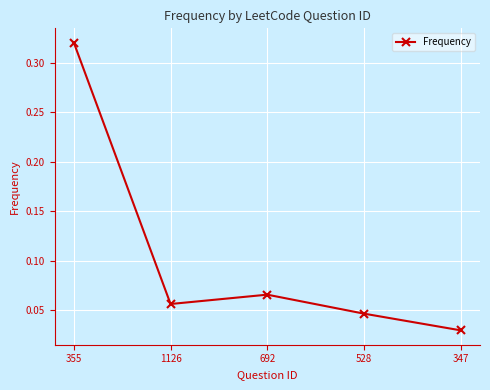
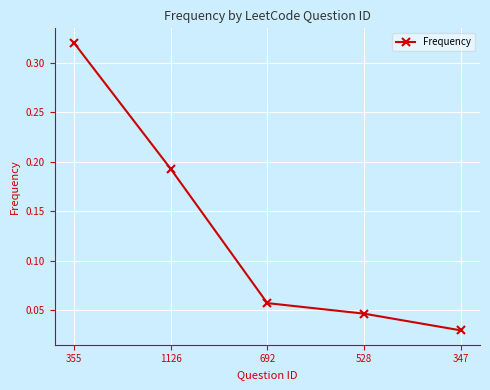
1126: 0.06 -> 0.19
692: 0.07 -> 0.06
